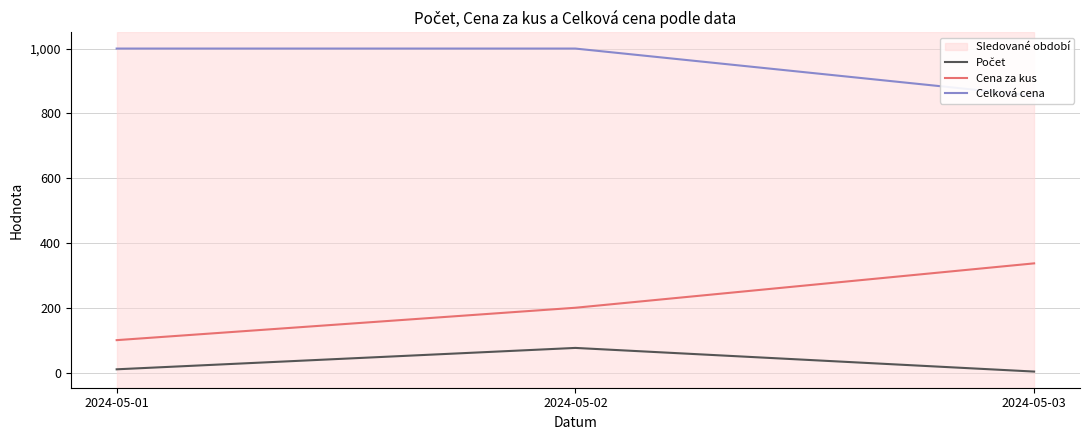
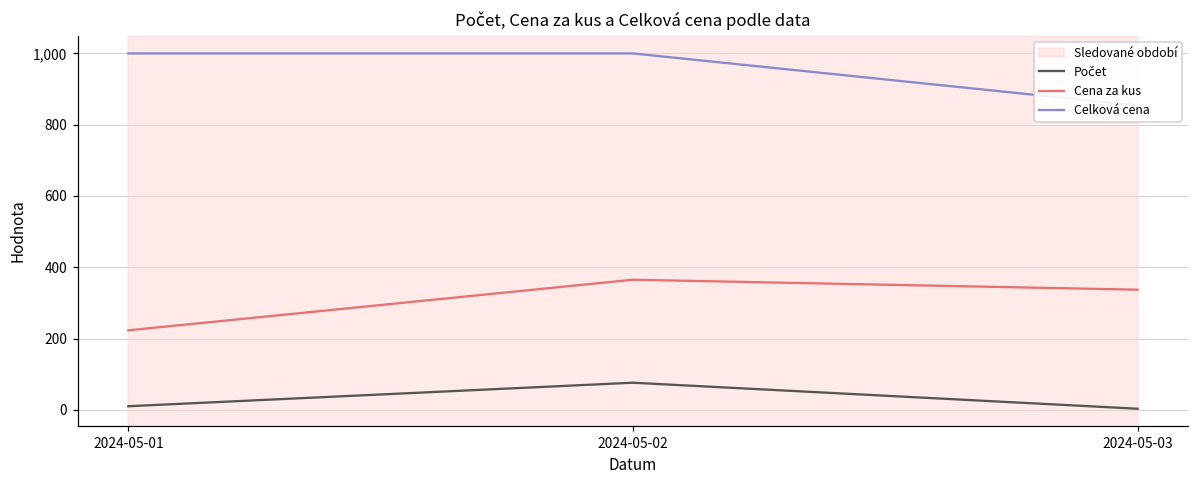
Cena za kus, 2024-05-01: 100 -> 220
Cena za kus, 2024-05-02: 200 -> 370
